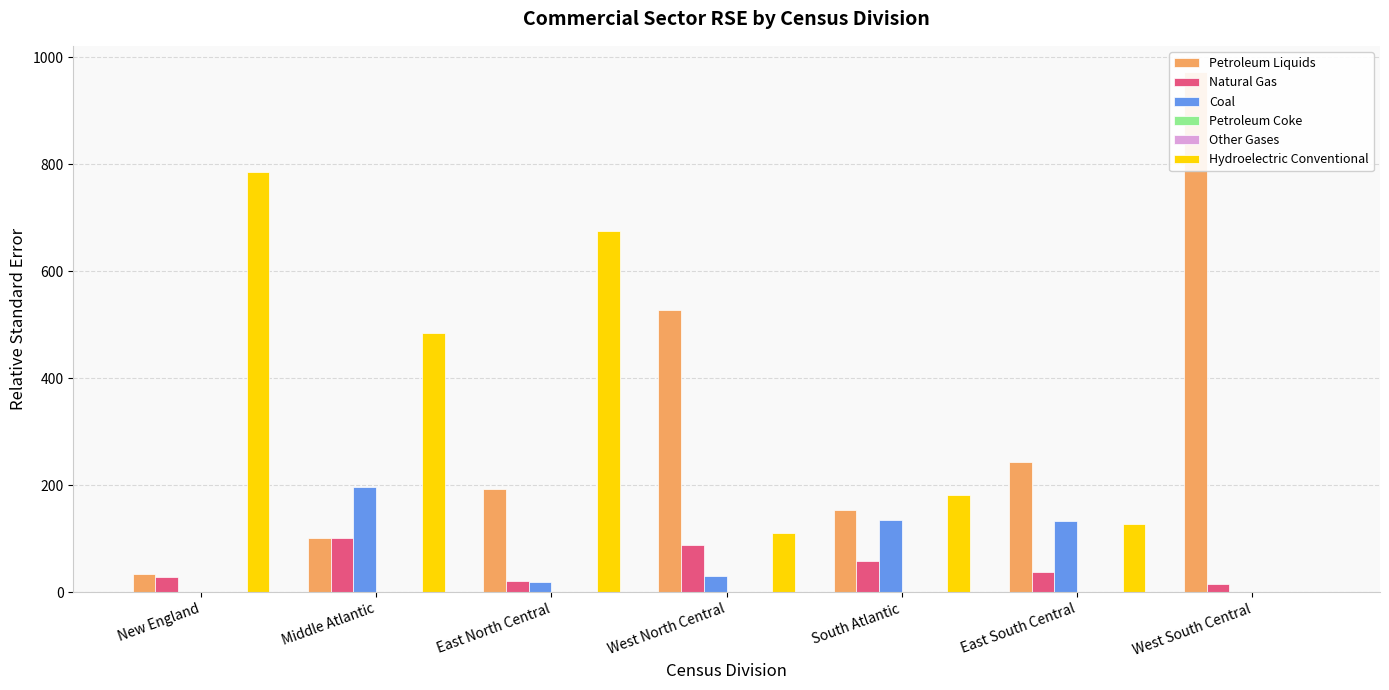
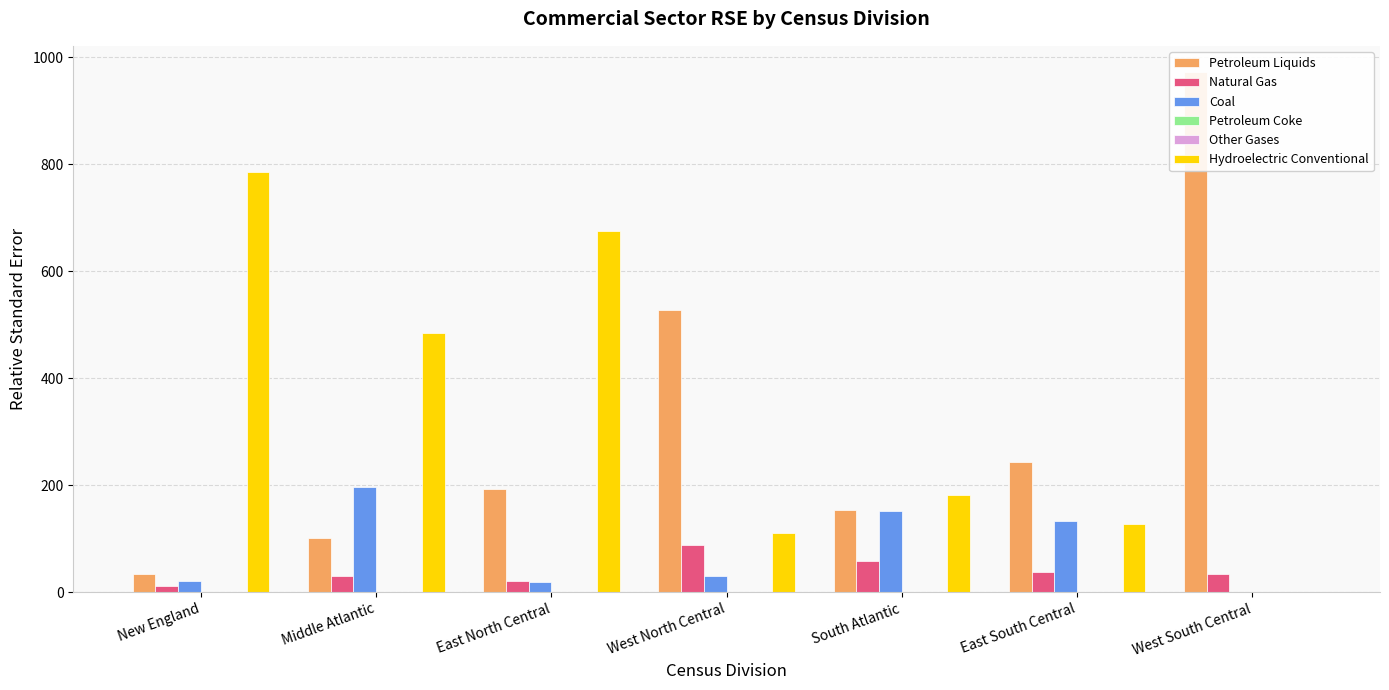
Natural Gas, New England: 30 -> 10
Coal, New England: 0 -> 20
Natural Gas, Middle Atlantic: 100 -> 30
Coal, South Atlantic: 130 -> 150
Natural Gas, West South Central: 20 -> 30
